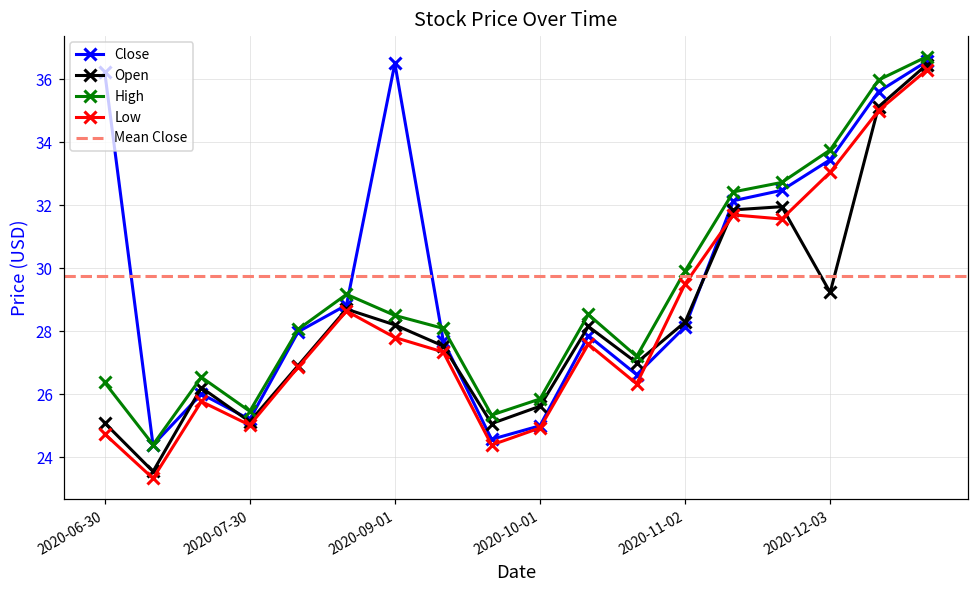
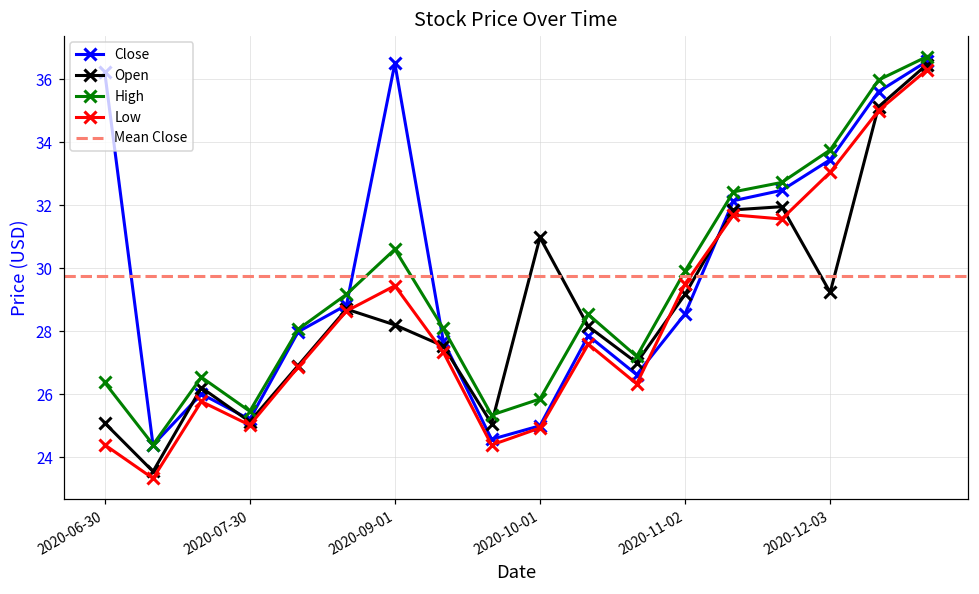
Low, 2020-06-30: 24.7 -> 24.4
High, 2020-09-01: 28.5 -> 30.6
Low, 2020-09-01: 27.8 -> 29.4
Open, 2020-10-01: 25.6 -> 31.0
Close, 2020-11-02: 28.1 -> 28.5
Open, 2020-11-02: 28.3 -> 29.2
